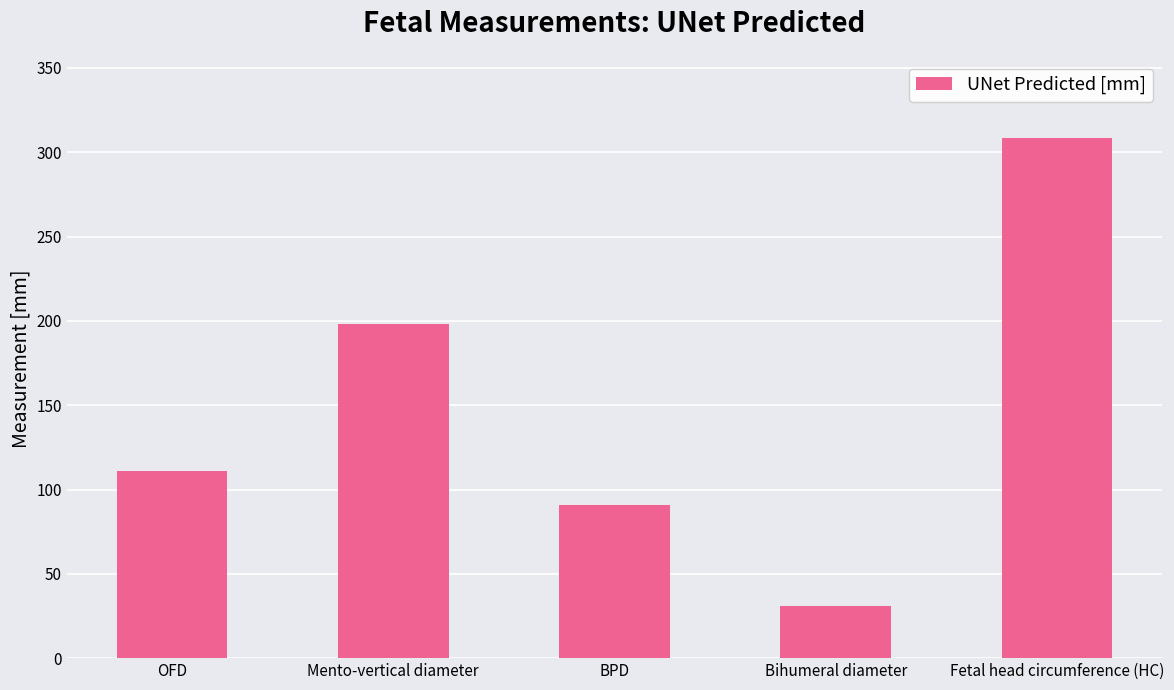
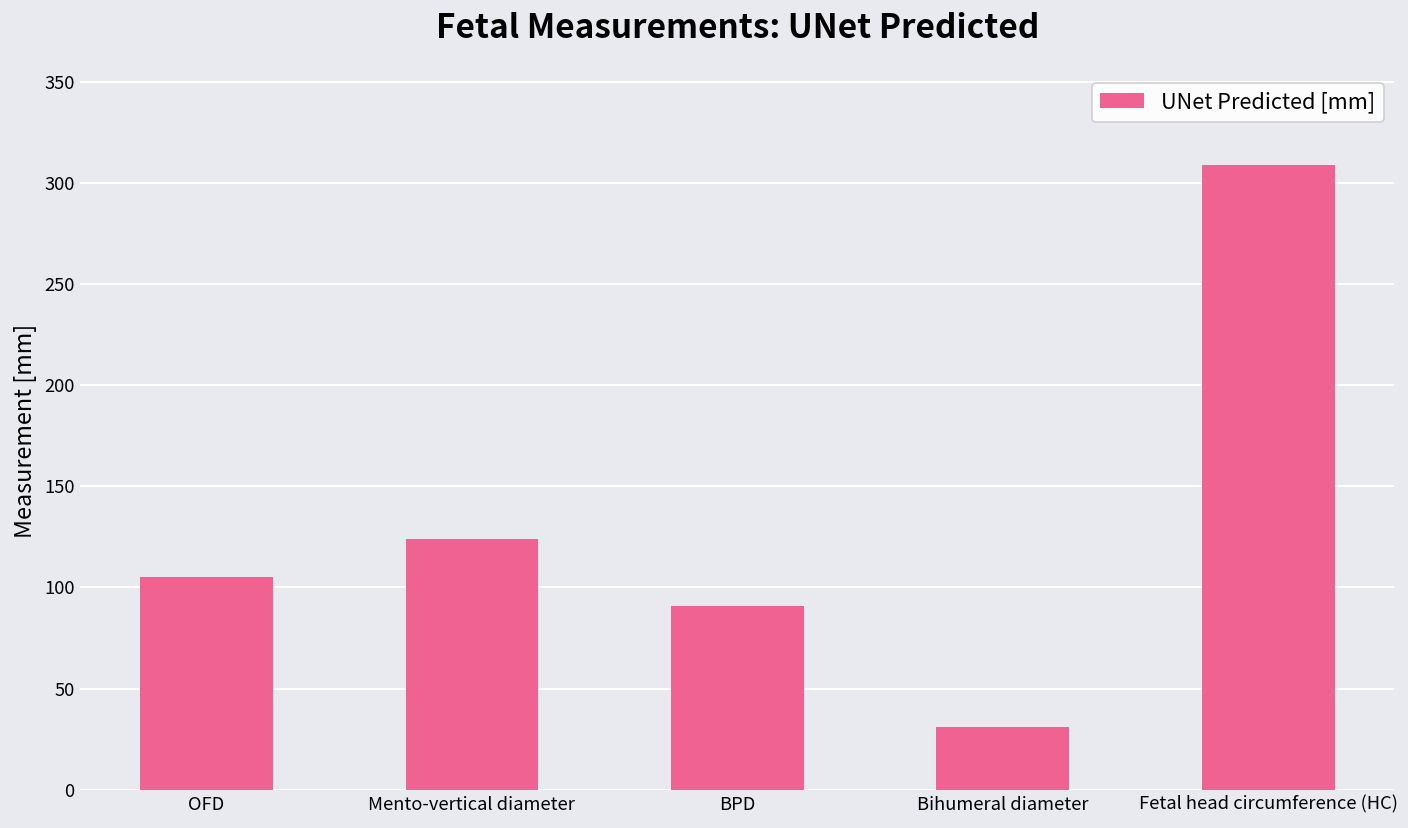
OFD: 111 -> 105
Mento-vertical diameter: 198 -> 124
